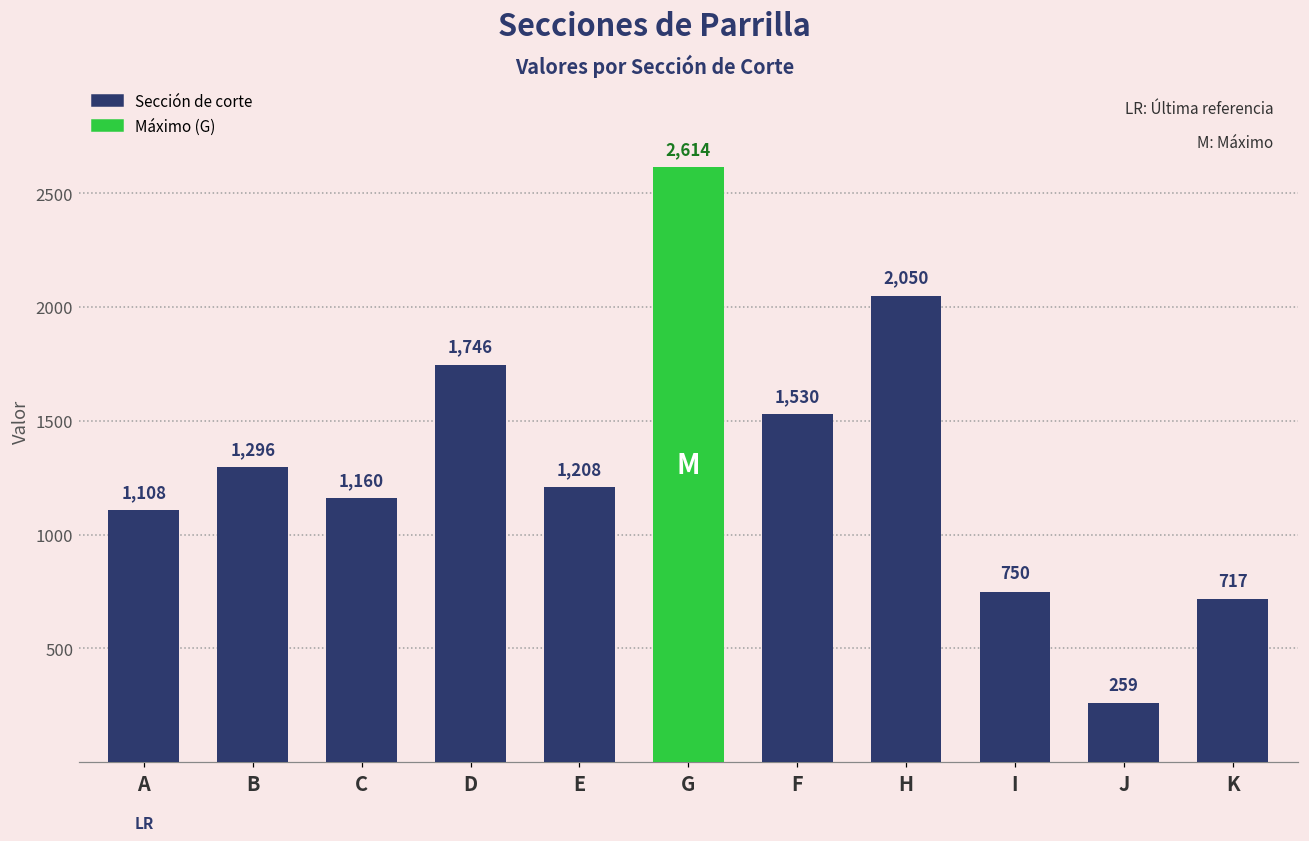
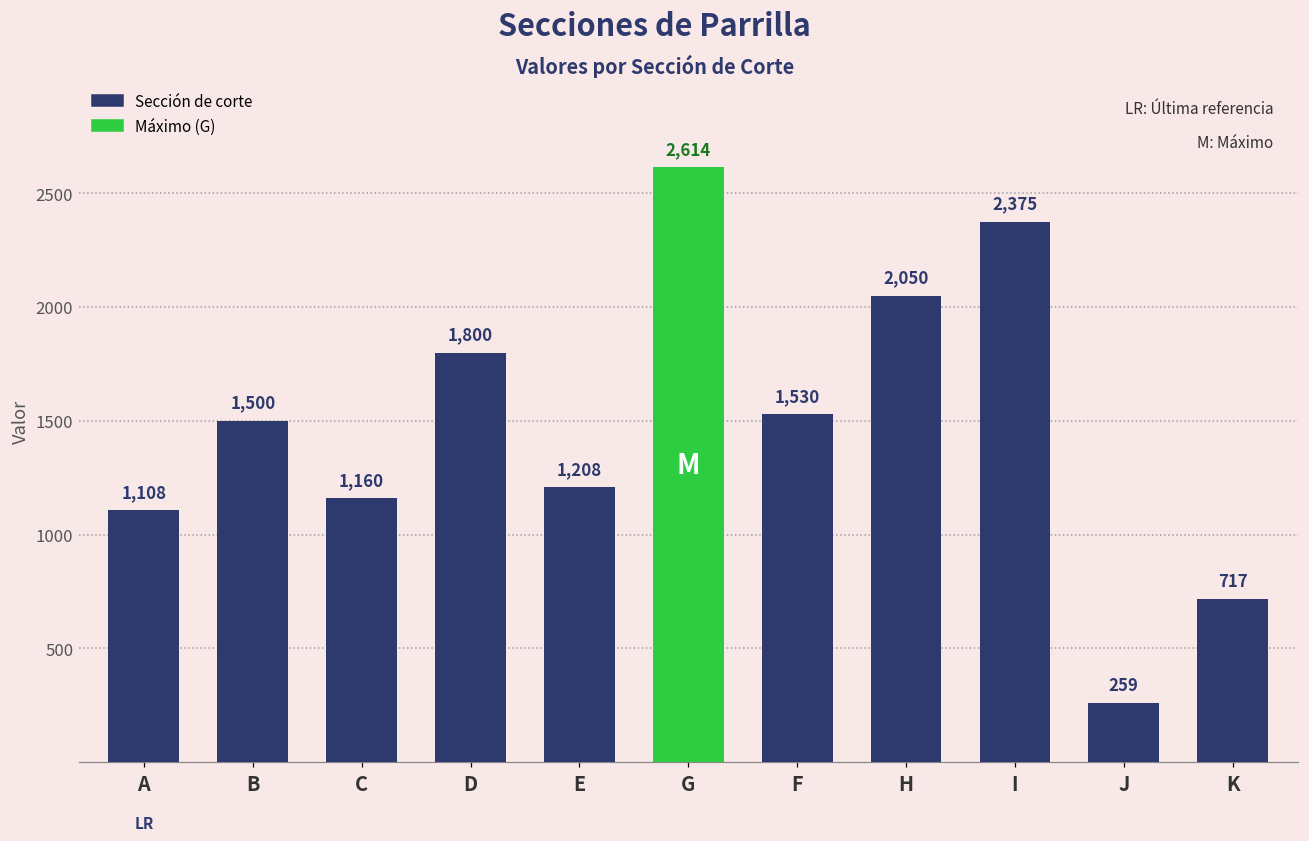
B: 1,296 -> 1,500
D: 1,746 -> 1,800
I: 750 -> 2,375
